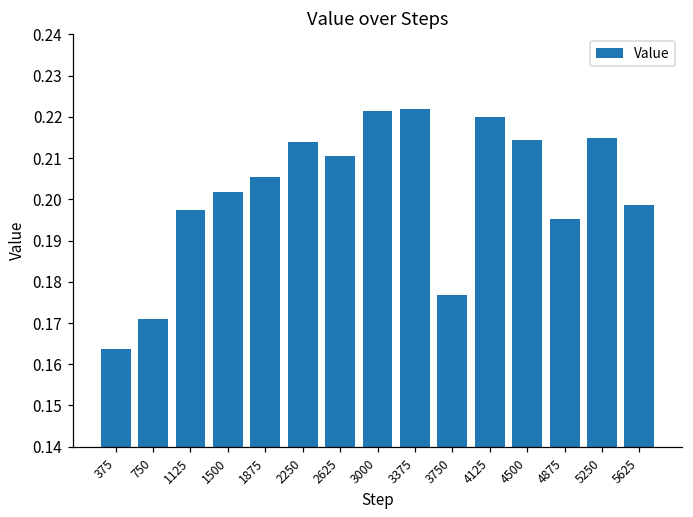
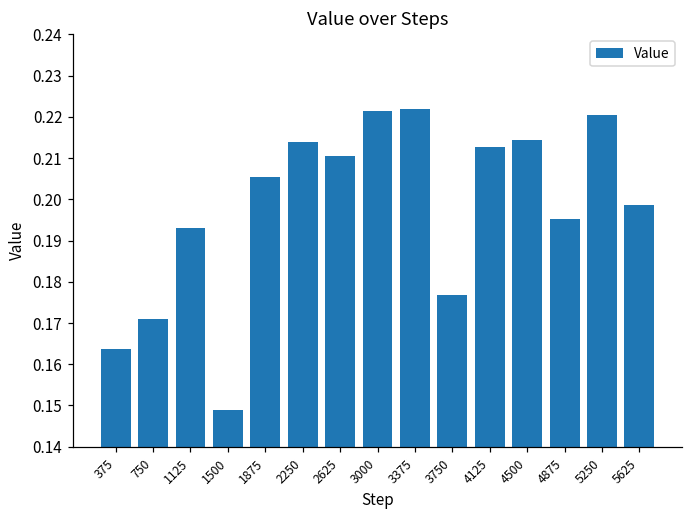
1125: 0.197 -> 0.193
1500: 0.202 -> 0.149
4125: 0.220 -> 0.213
5250: 0.215 -> 0.220
